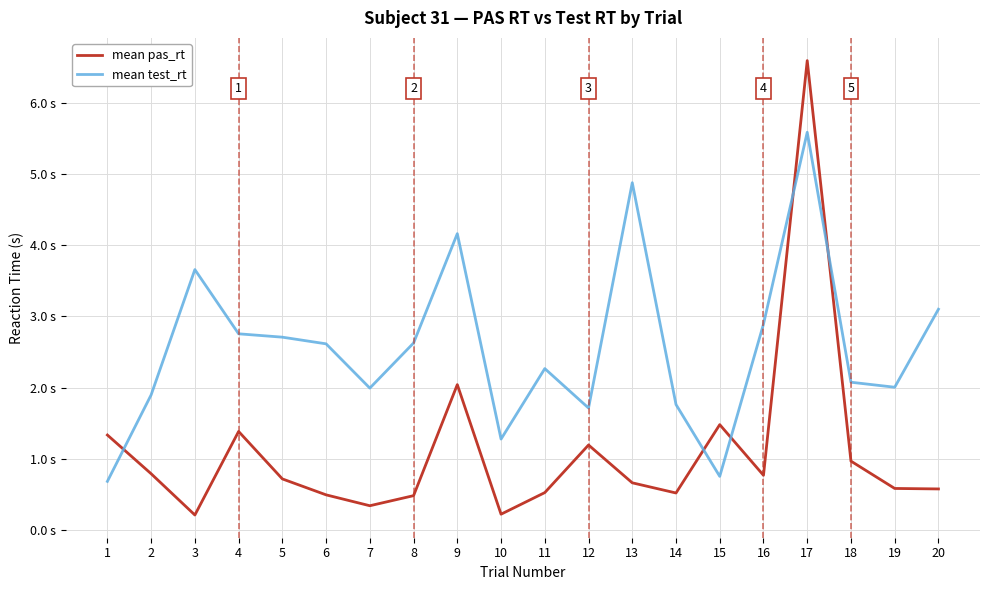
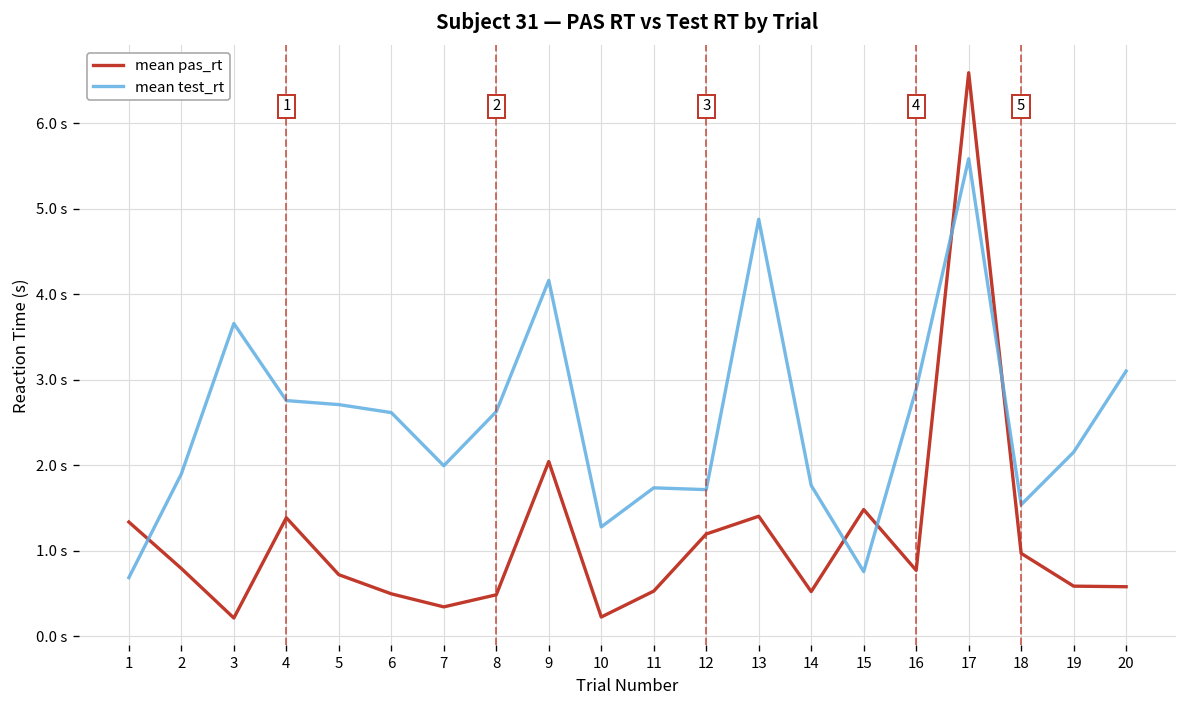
mean test_rt, 11: 2.3 s -> 1.7 s
mean pas_rt, 13: 0.7 s -> 1.4 s
mean test_rt, 18: 2.1 s -> 1.5 s
mean test_rt, 19: 2.0 s -> 2.2 s
